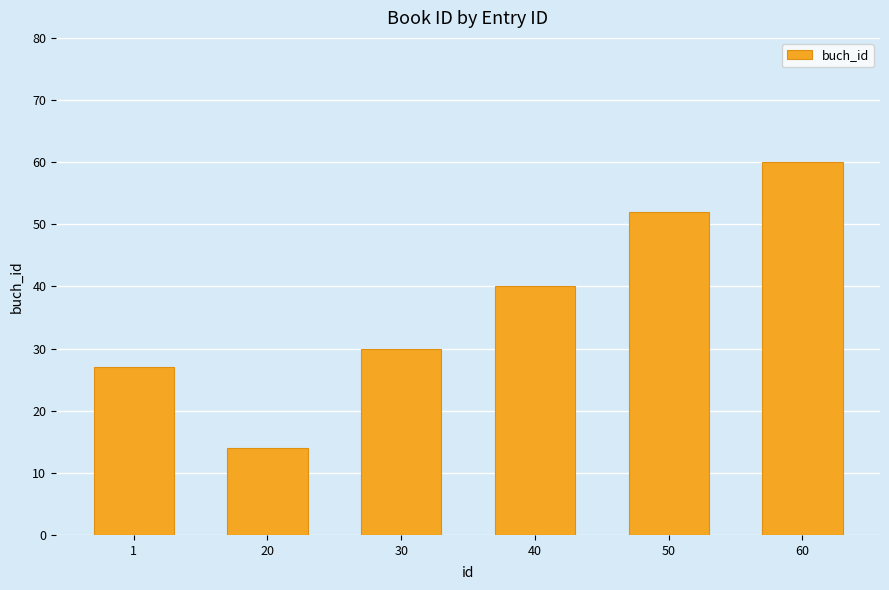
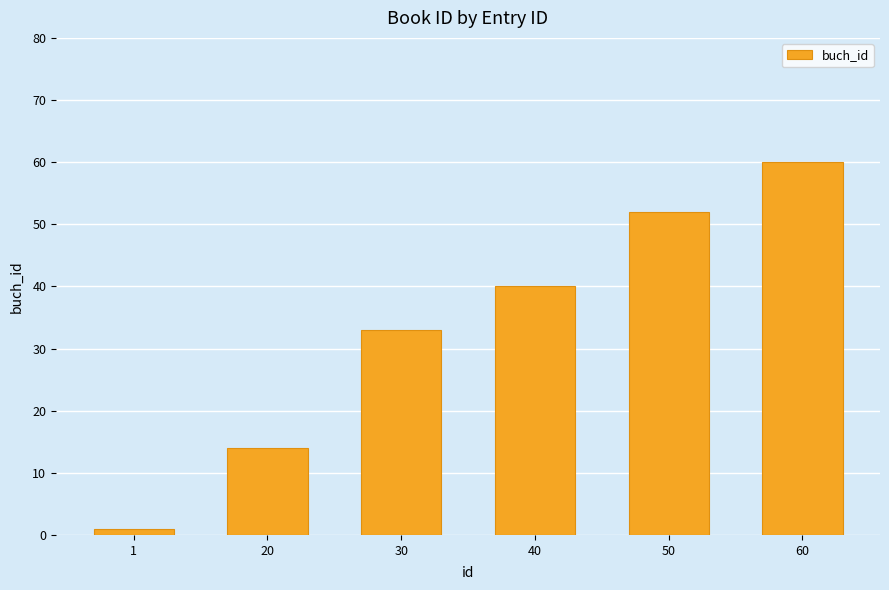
1: 27 -> 1
30: 30 -> 33
